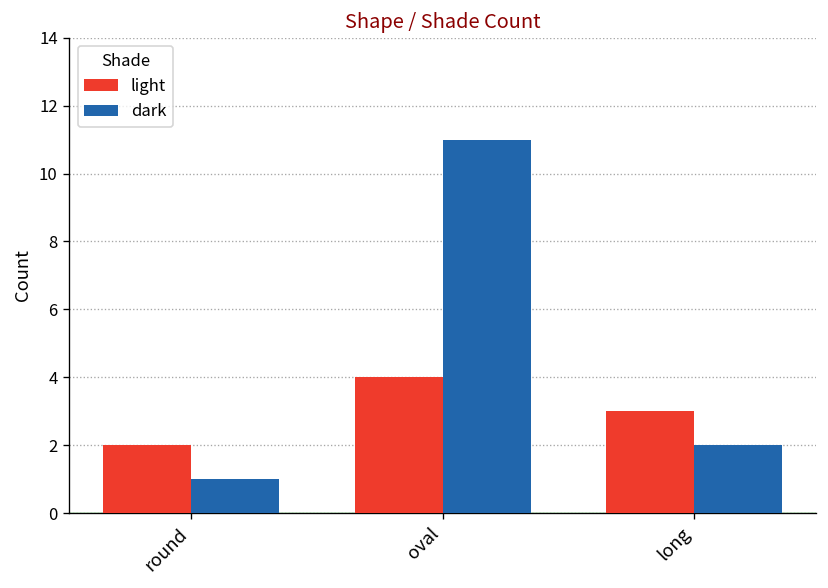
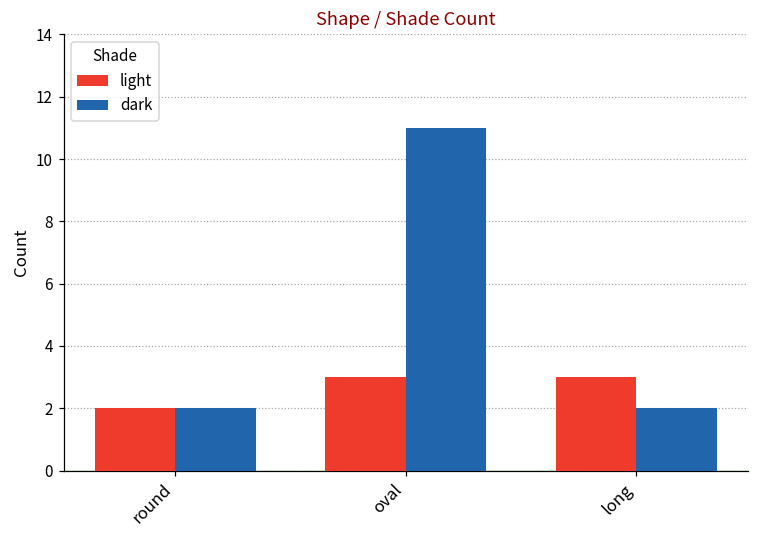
dark, round: 1 -> 2
light, oval: 4 -> 3
